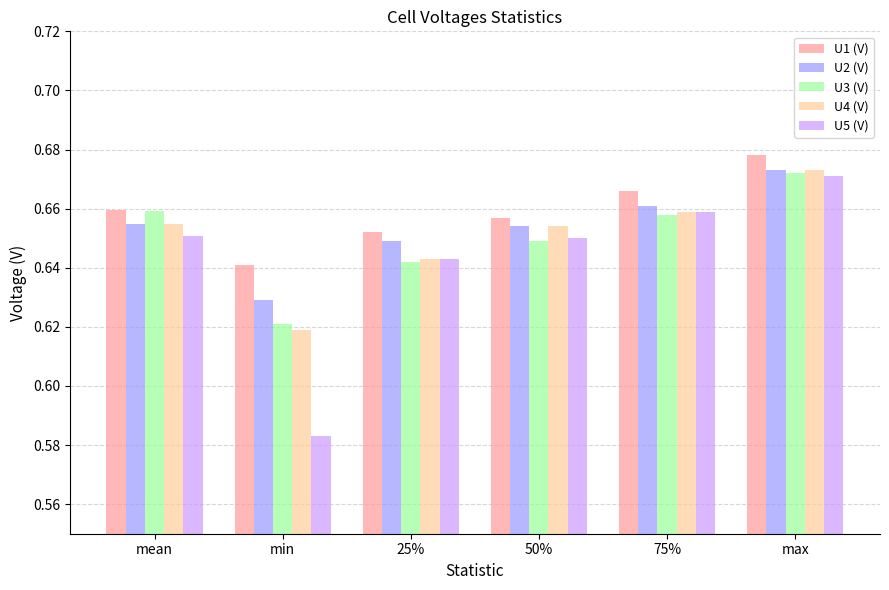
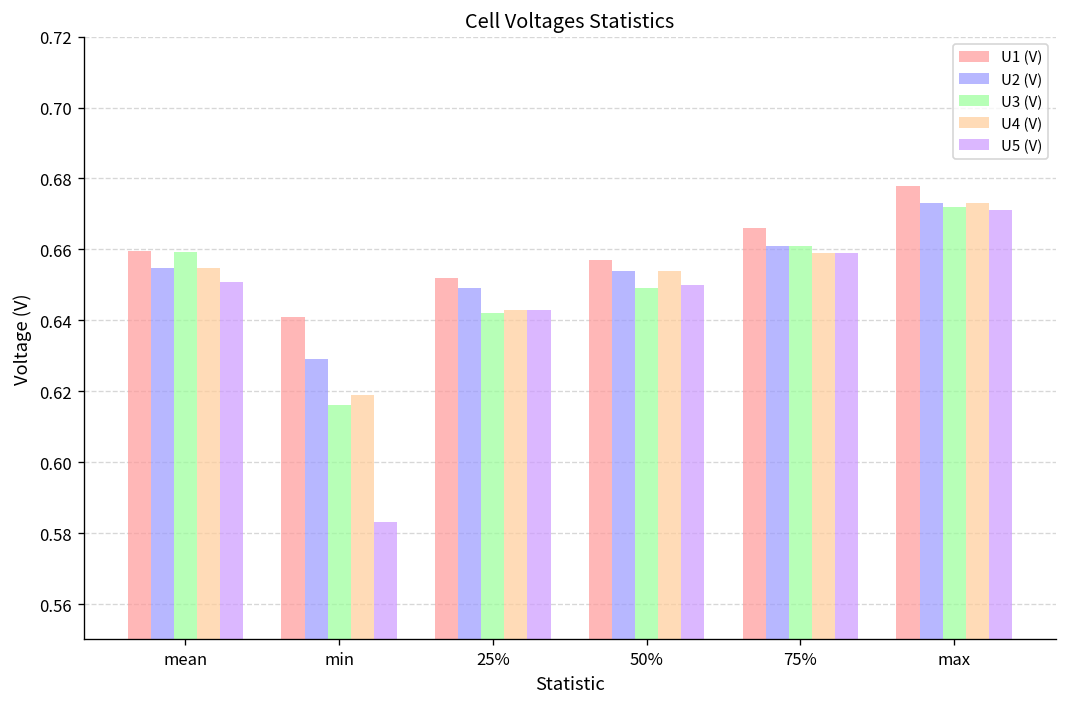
U3 (V), min: 0.621 -> 0.616
U3 (V), 75%: 0.658 -> 0.661
